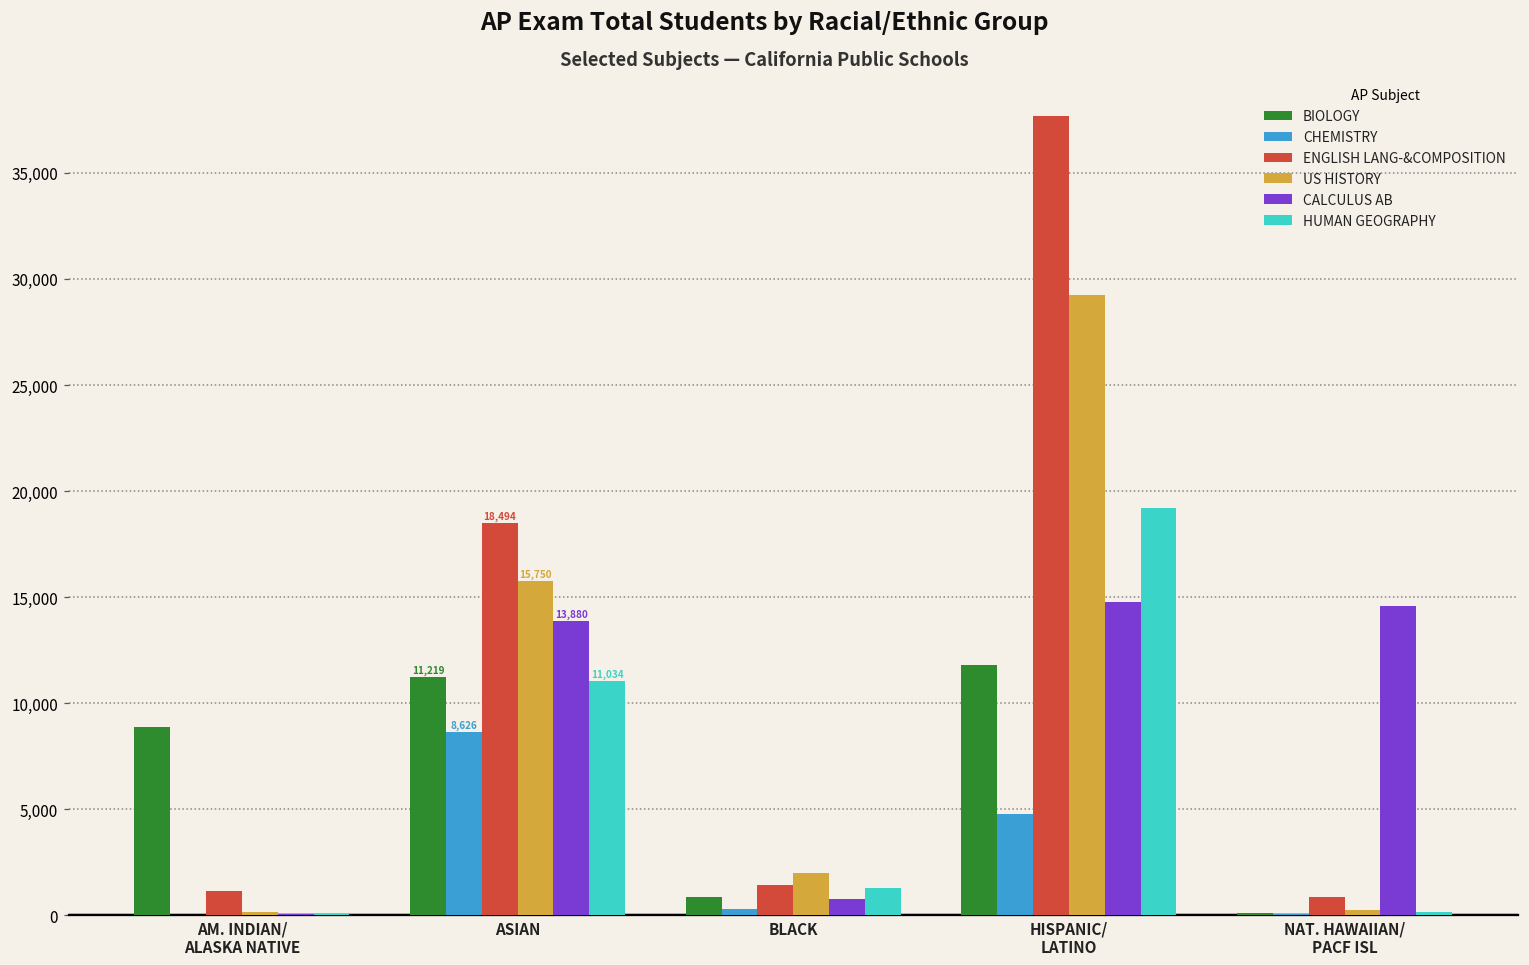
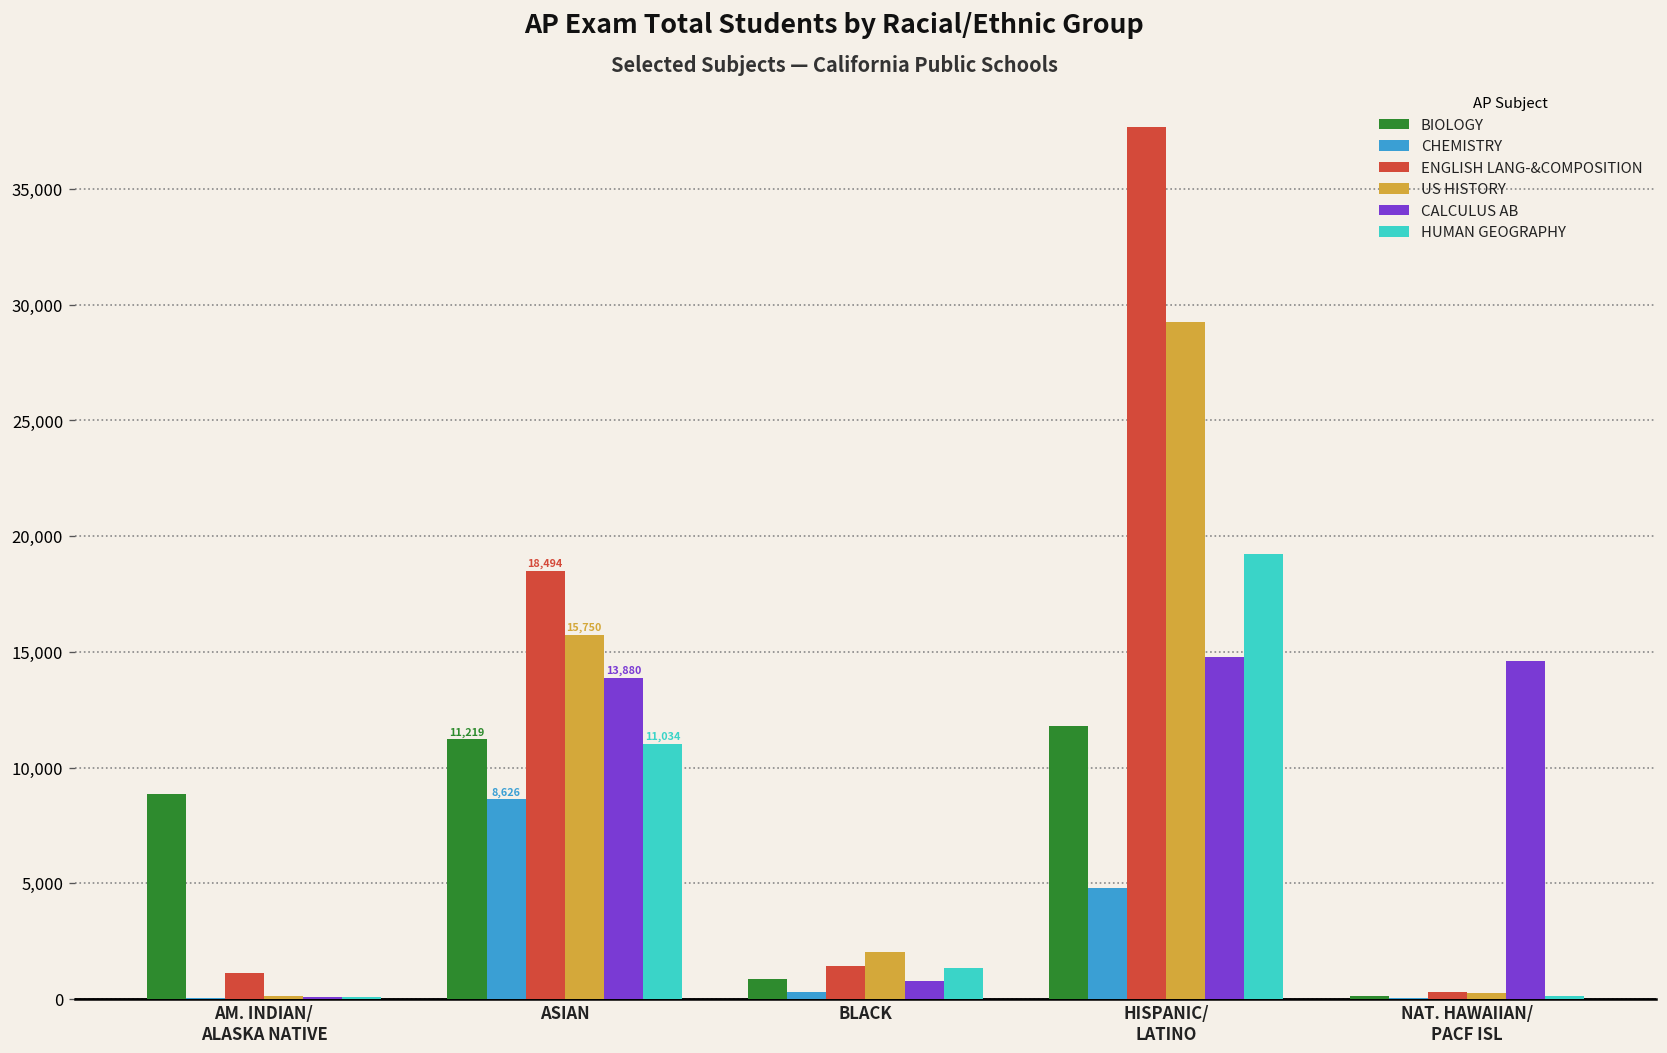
ENGLISH LANG-&COMPOSITION, NAT. HAWAIIAN/ PACF ISL: 900 -> 300
